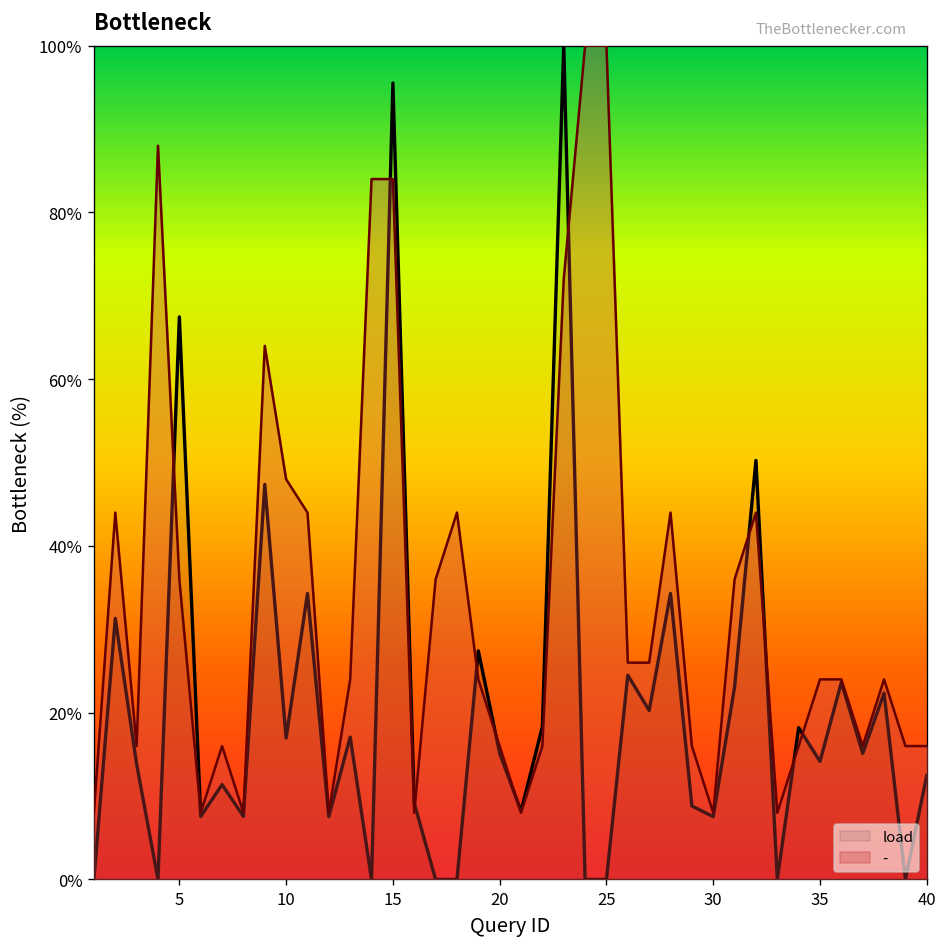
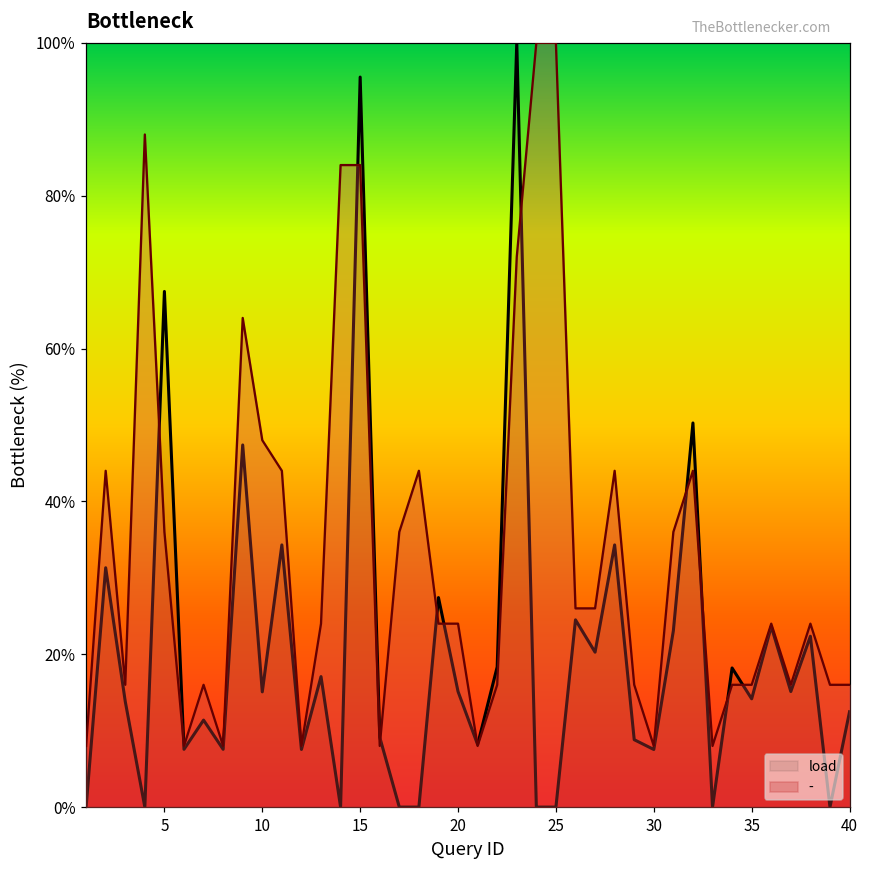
load, 10: 17% -> 15%
-, 20: 16% -> 24%
-, 35: 24% -> 16%
